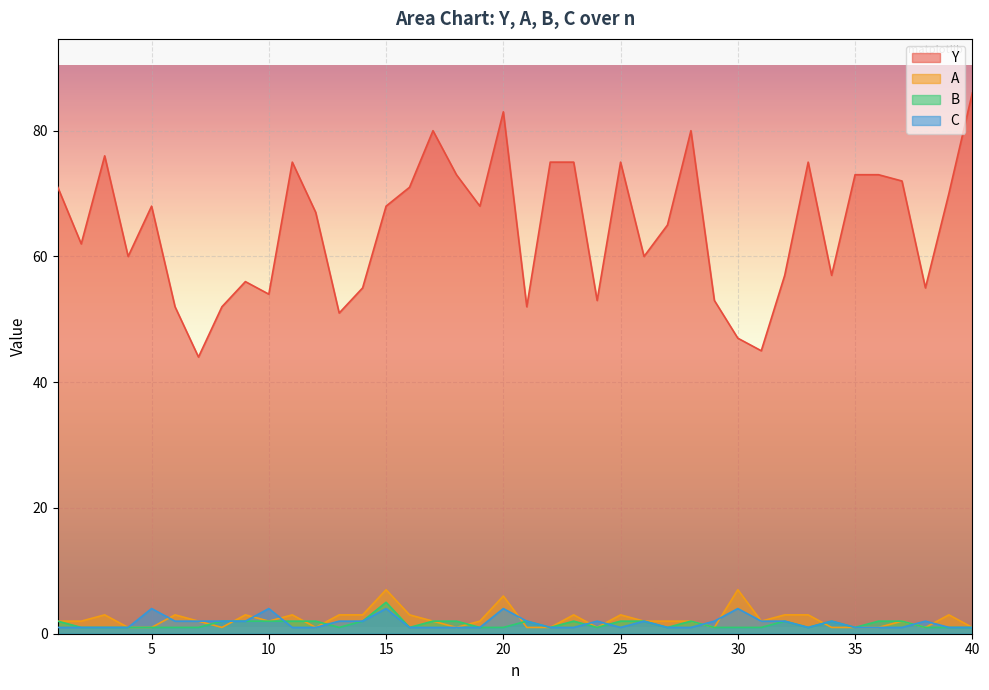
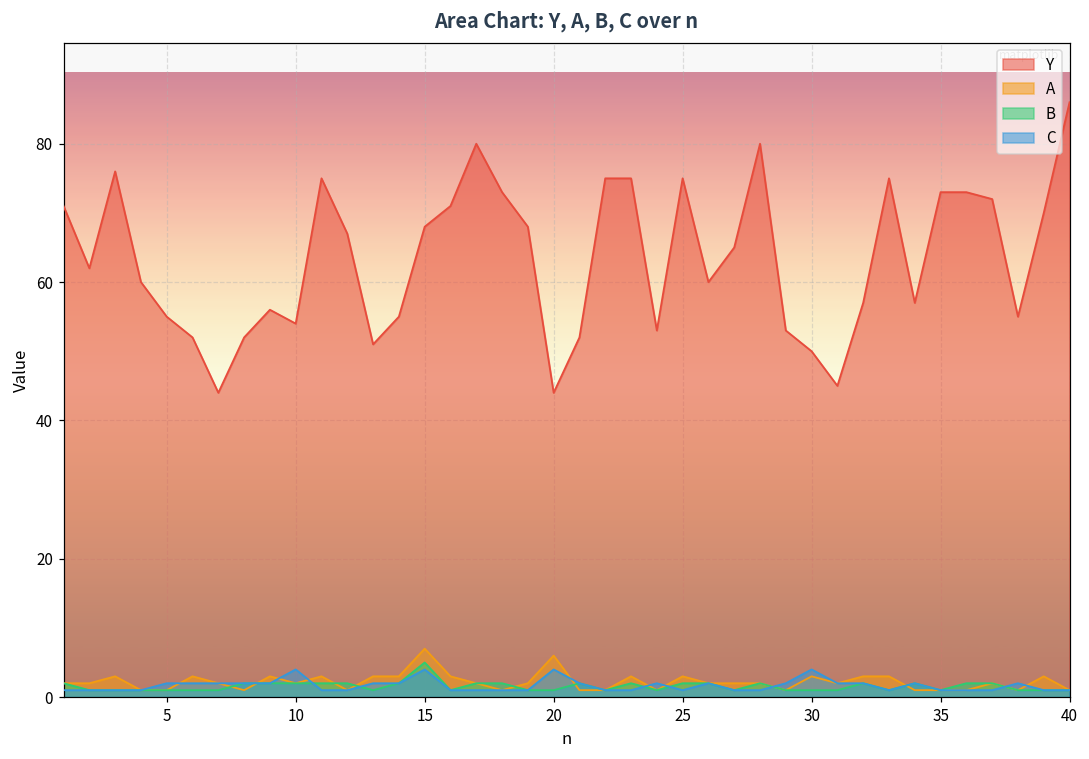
Y, 5: 68 -> 55
C, 5: 4 -> 2
Y, 20: 83 -> 44
Y, 30: 47 -> 50
A, 30: 7 -> 3
